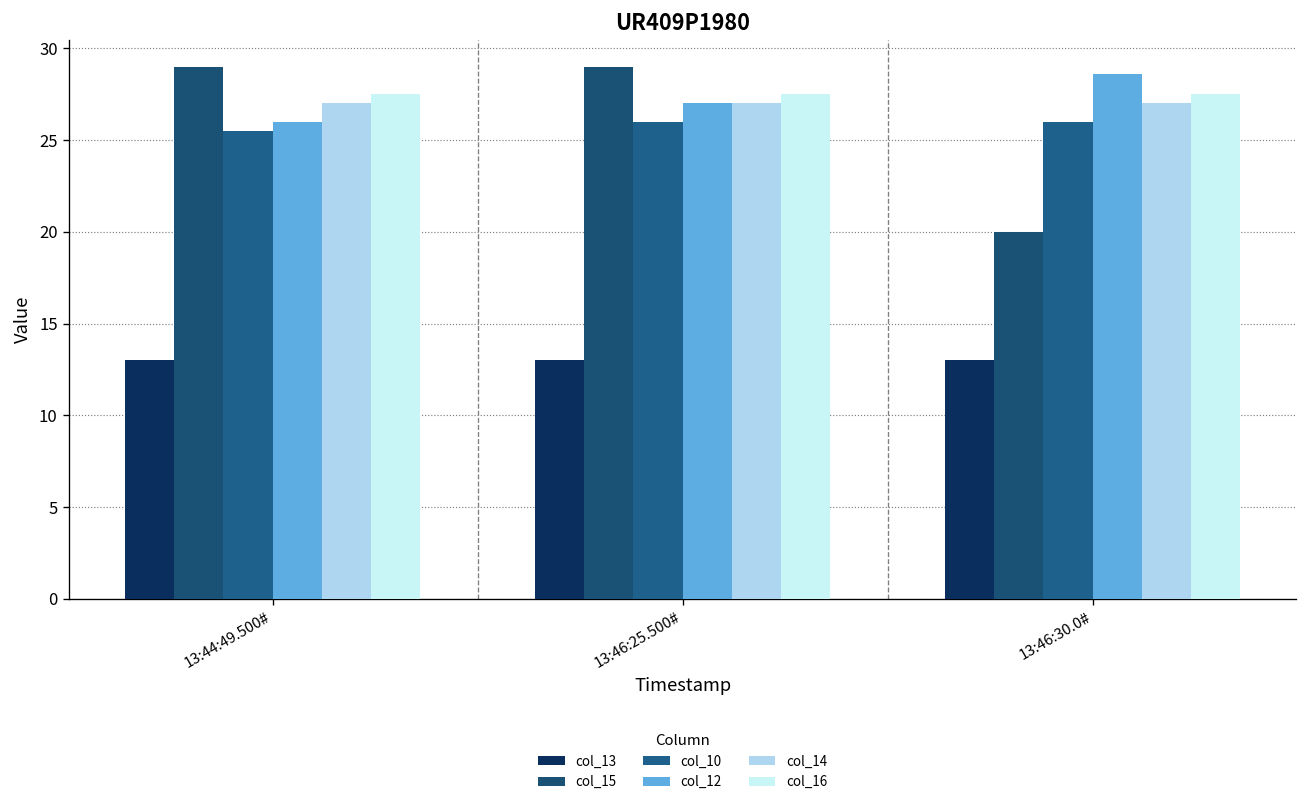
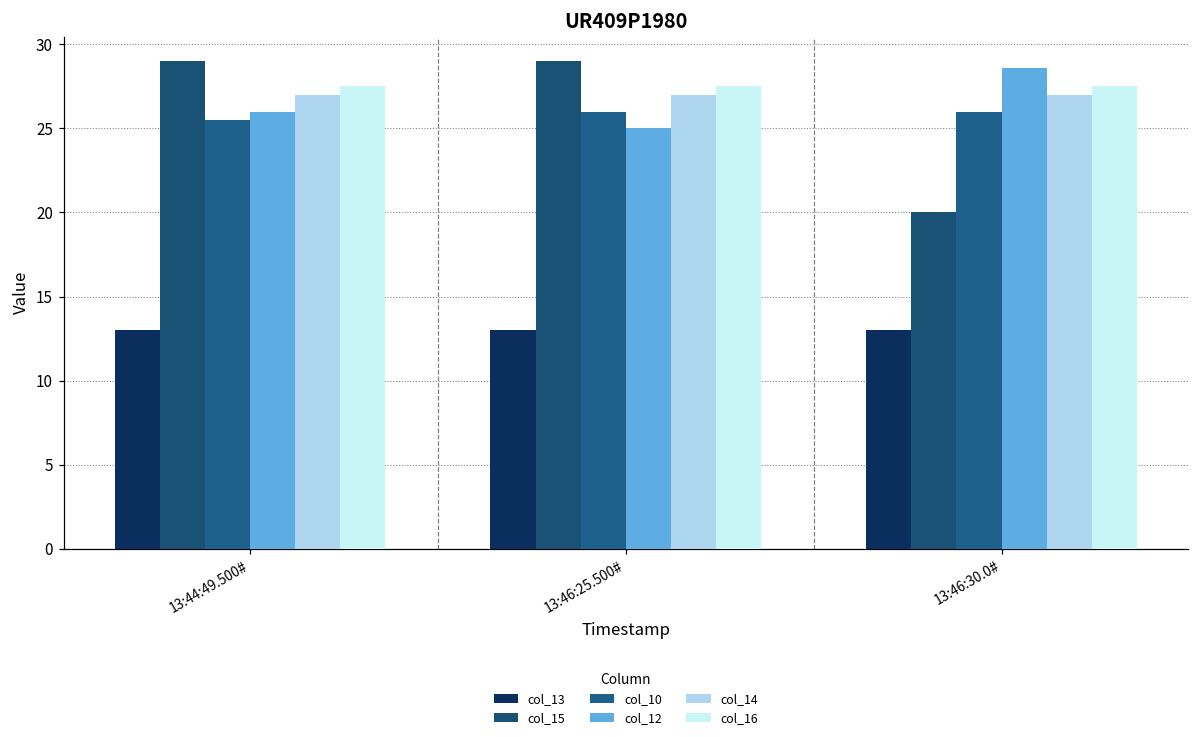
col_12, 13:46:25.500#: 27 -> 25
